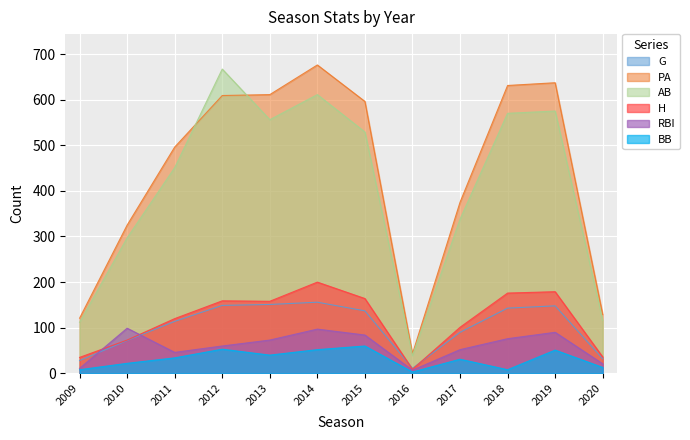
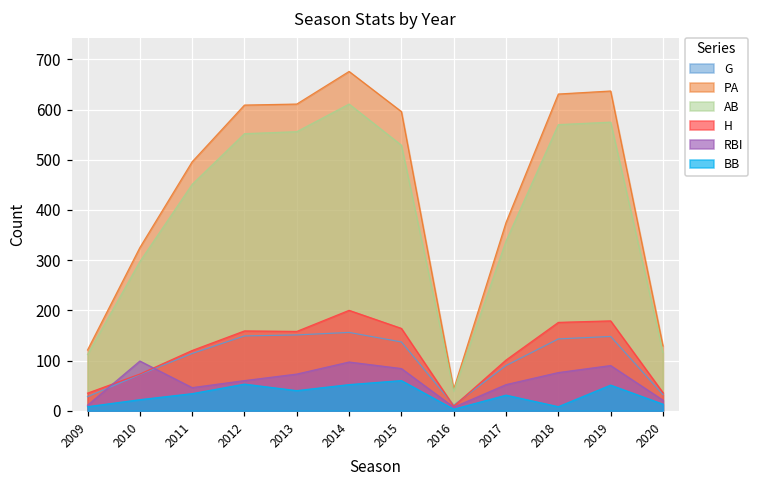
AB, 2012: 670 -> 550
